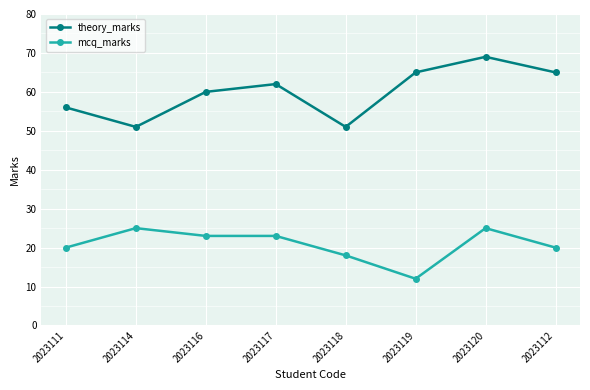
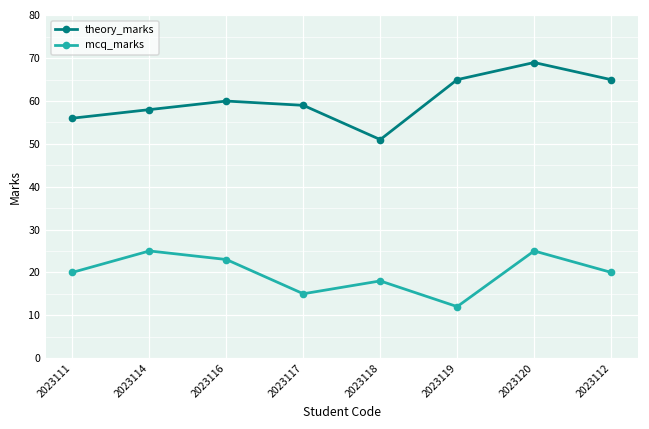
theory_marks, 2023114: 51 -> 58
theory_marks, 2023117: 62 -> 59
mcq_marks, 2023117: 23 -> 15
